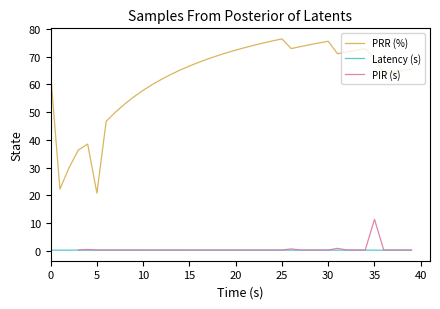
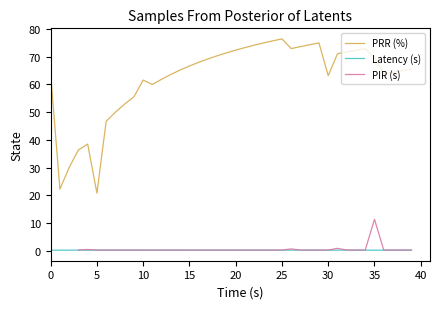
PRR (%), 10: 58 -> 62
PRR (%), 30: 76 -> 63
